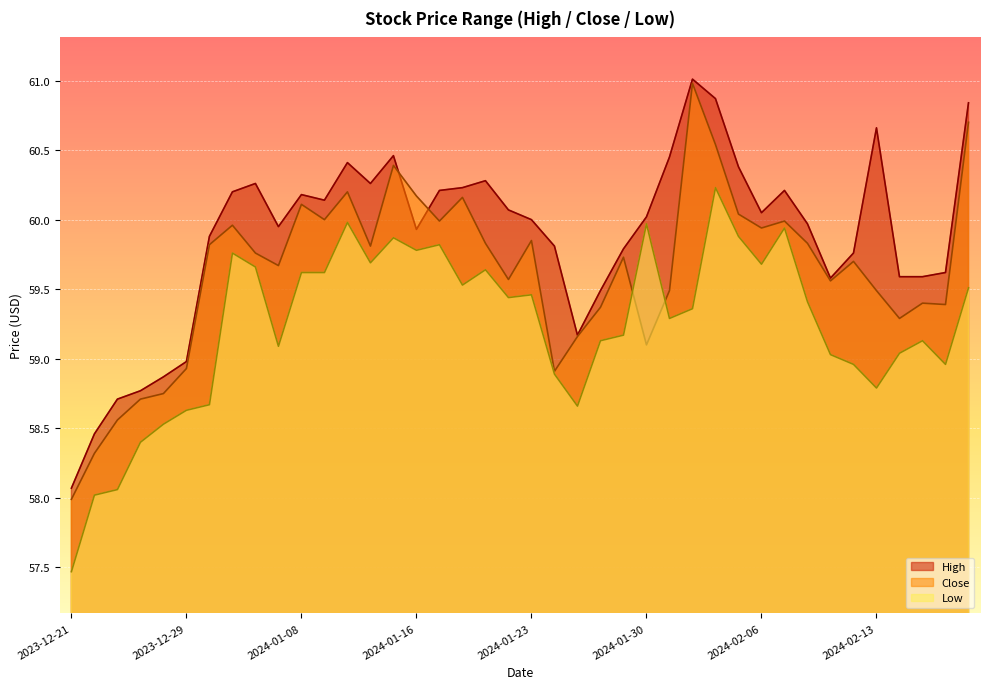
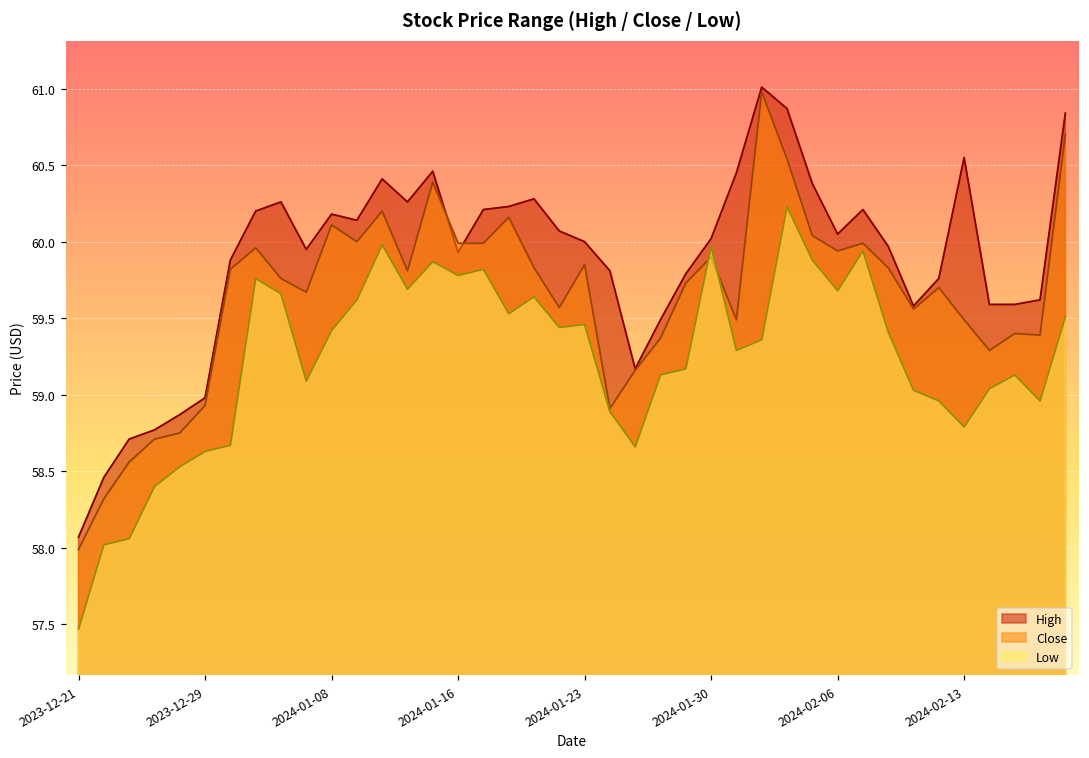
Low, 2024-01-08: 59.62 -> 59.42
Close, 2024-01-16: 60.17 -> 59.99
Close, 2024-01-30: 59.1 -> 59.9
High, 2024-02-13: 60.66 -> 60.55
